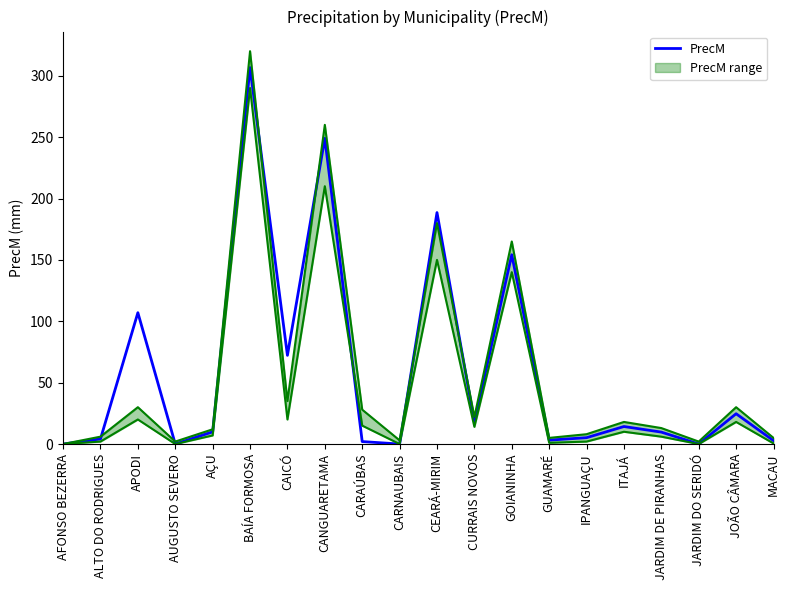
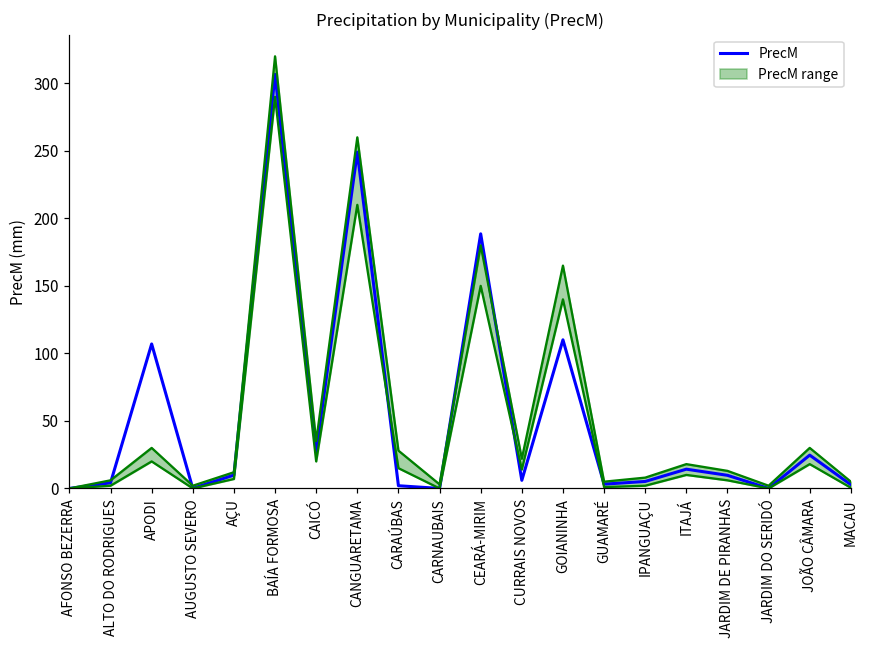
PrecM, CAICÓ: 72 -> 27
PrecM, CURRAIS NOVOS: 18 -> 6
PrecM, GOIANINHA: 154 -> 110
